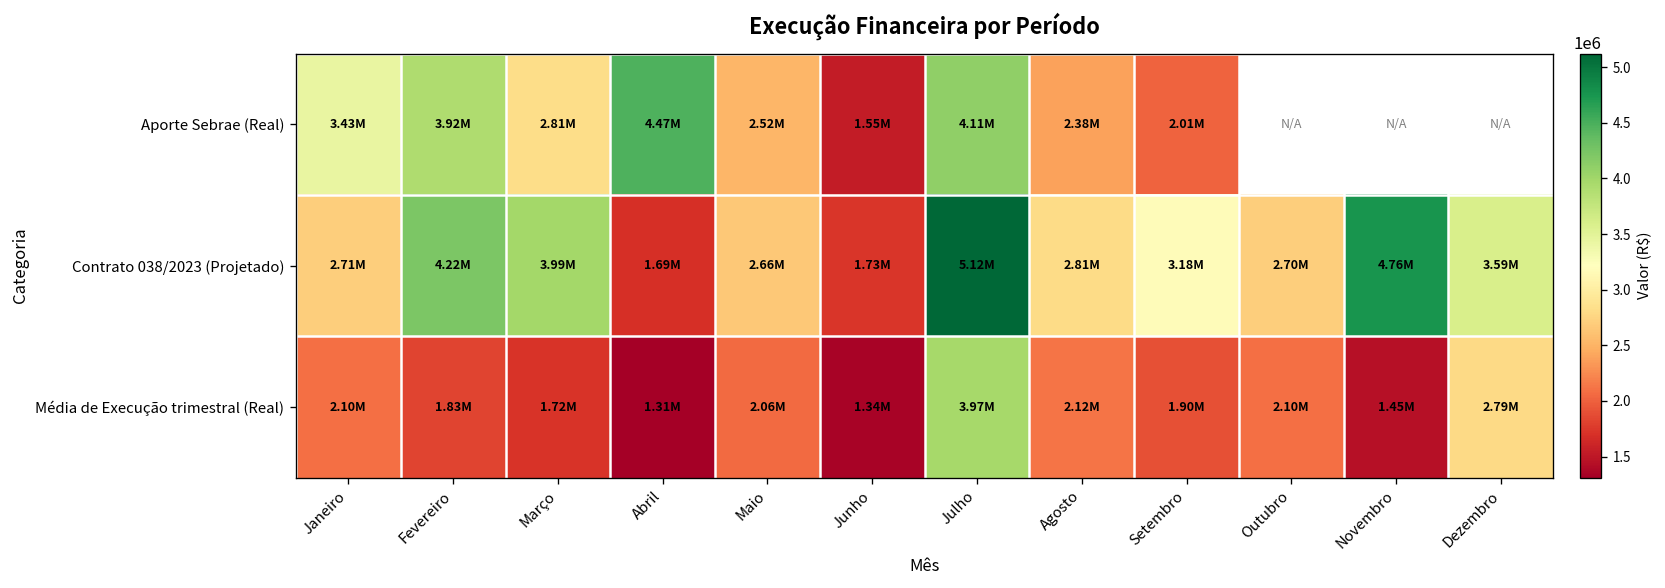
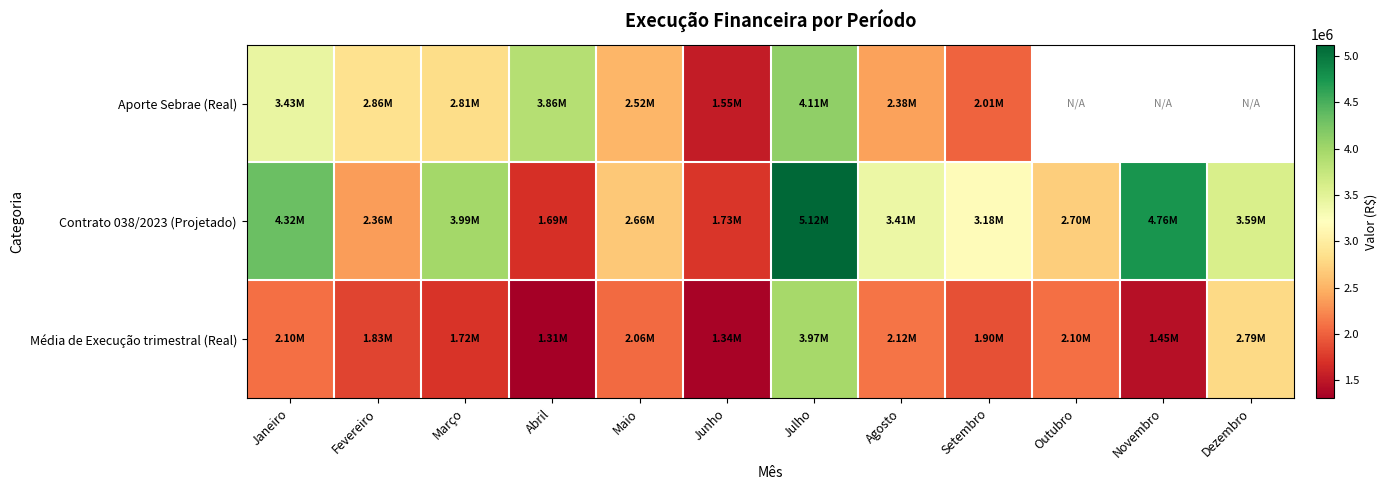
Aporte Sebrae (Real), Fevereiro: 3.92M -> 2.86M
Aporte Sebrae (Real), Abril: 4.47M -> 3.86M
Contrato 038/2023 (Projetado), Janeiro: 2.71M -> 4.32M
Contrato 038/2023 (Projetado), Fevereiro: 4.22M -> 2.36M
Contrato 038/2023 (Projetado), Agosto: 2.81M -> 3.41M
